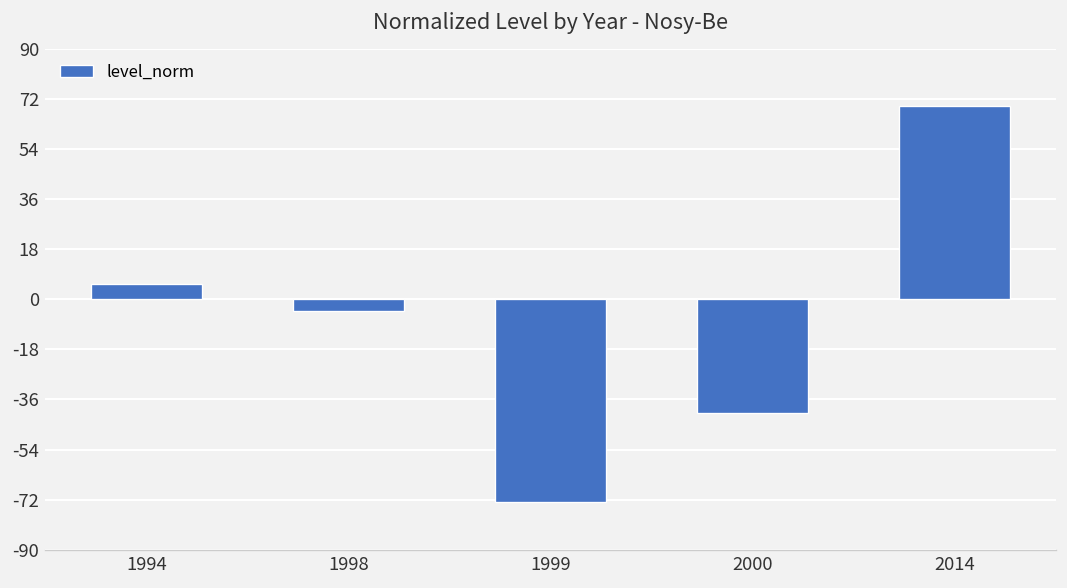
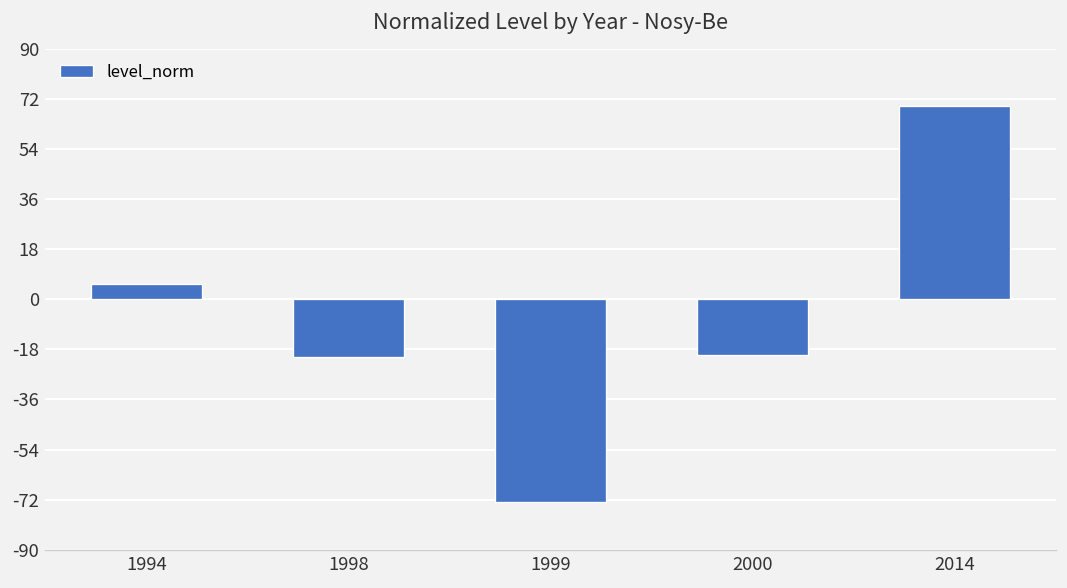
1998: -4 -> -21
2000: -41 -> -20
